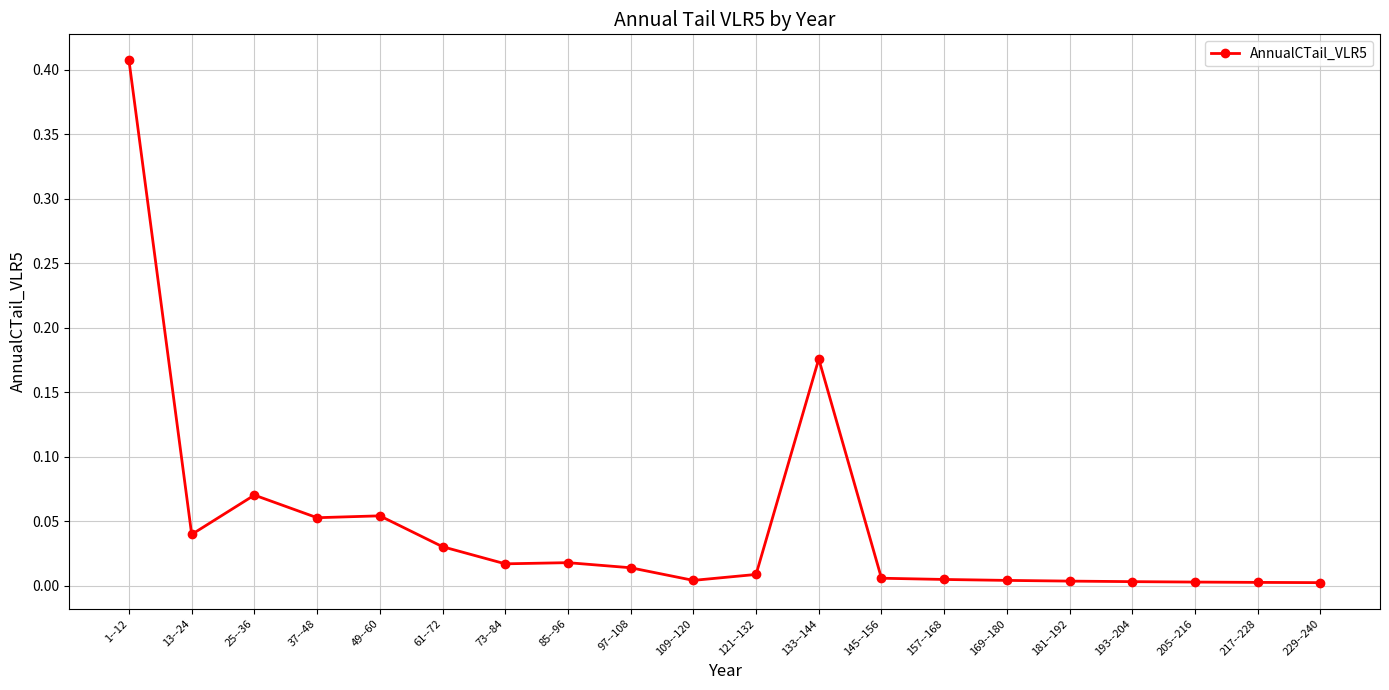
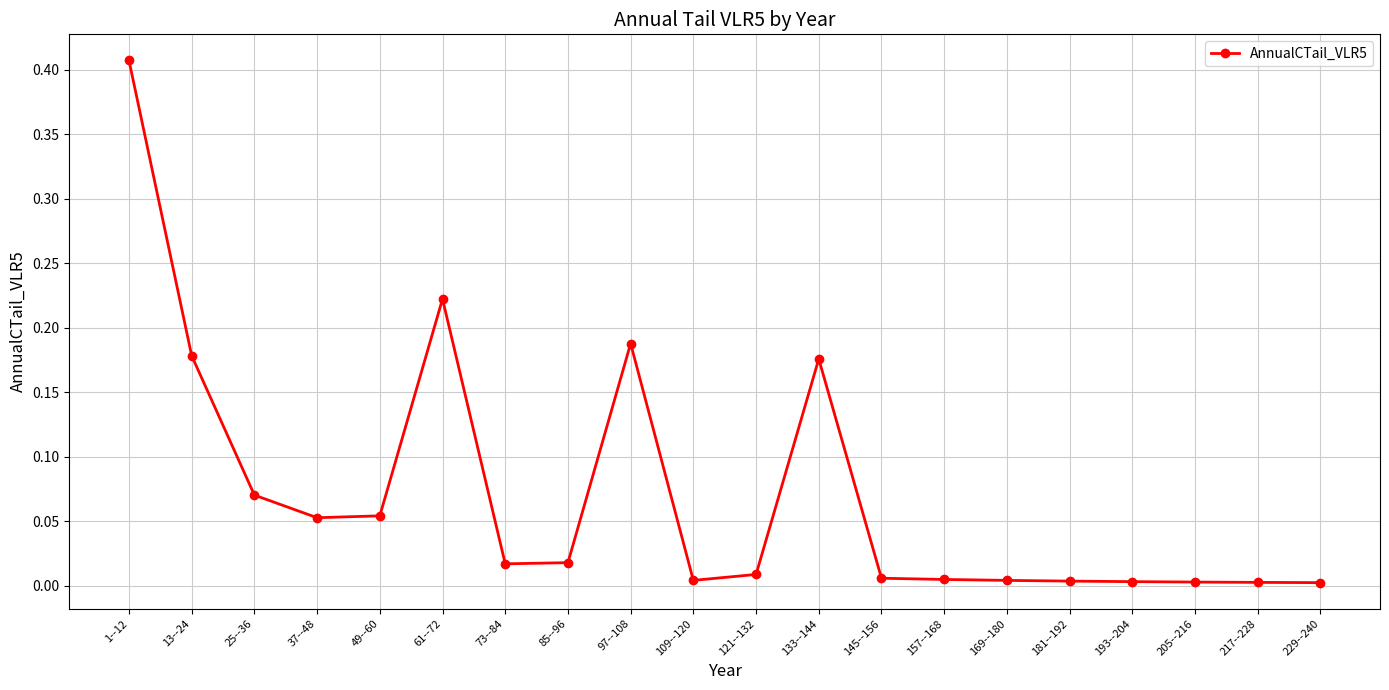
13--24: 0.040 -> 0.178
61--72: 0.030 -> 0.222
97--108: 0.014 -> 0.188
